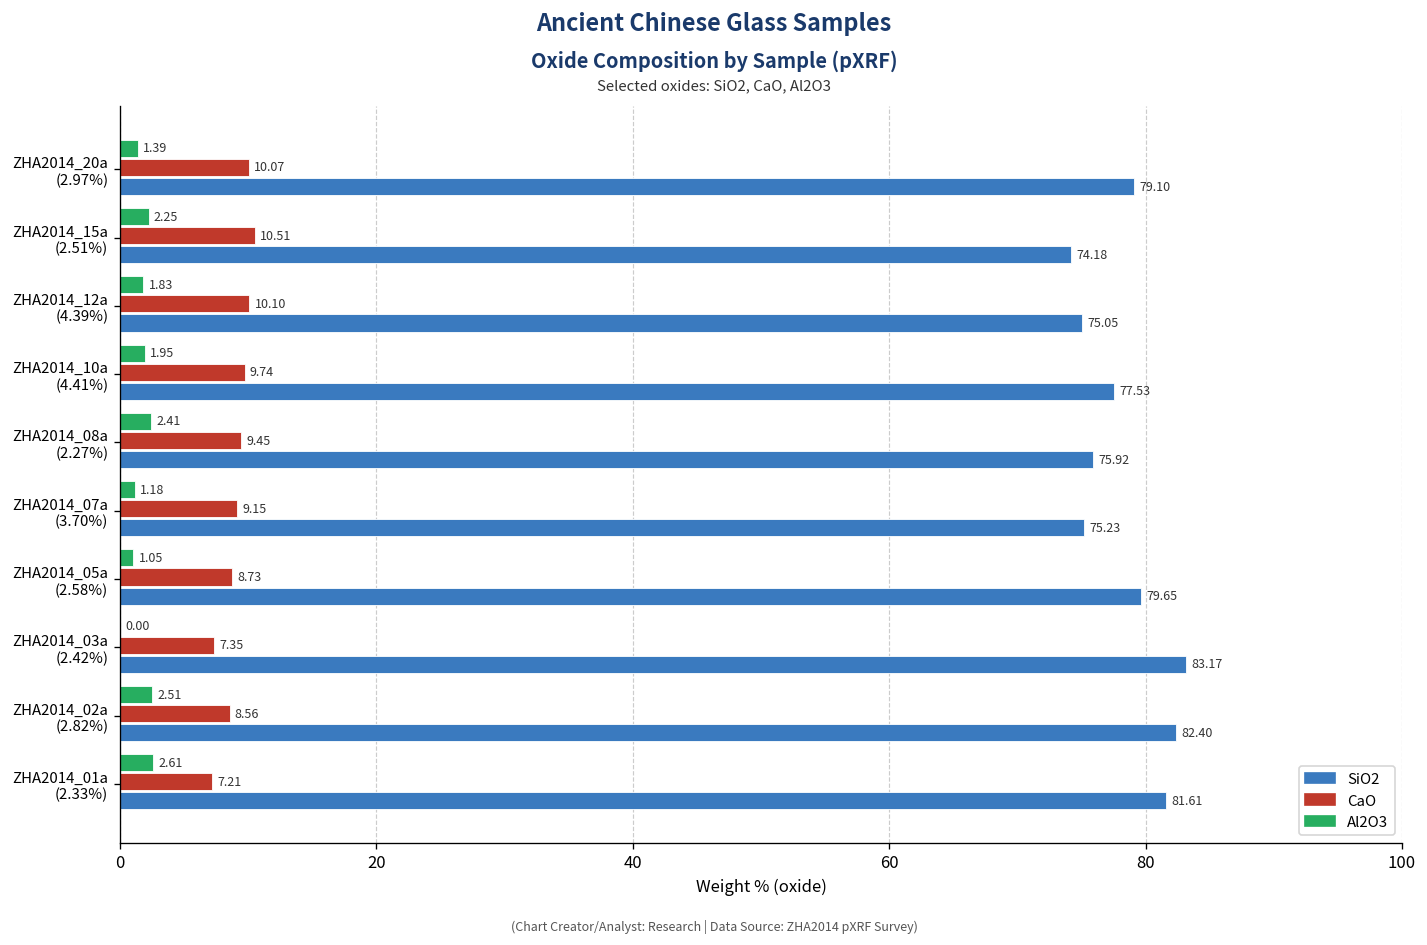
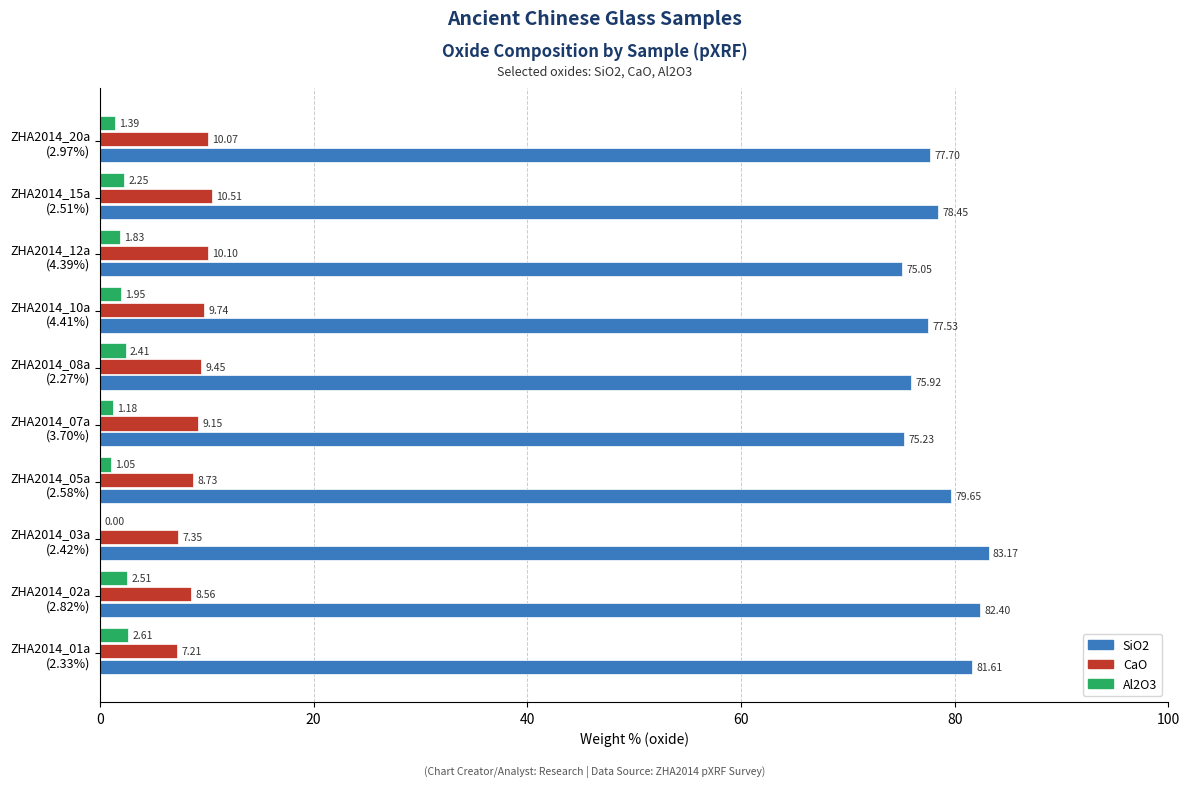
SiO2, ZHA2014_20a (2.97%): 79.10 -> 77.70
SiO2, ZHA2014_15a (2.51%): 74.18 -> 78.45
